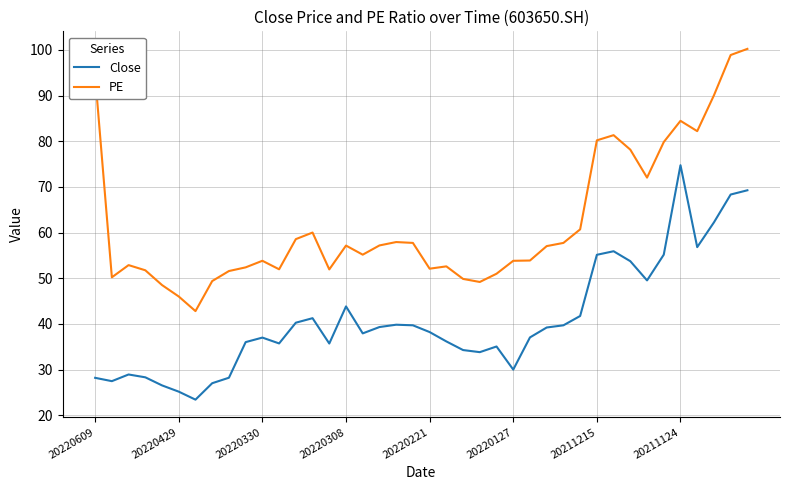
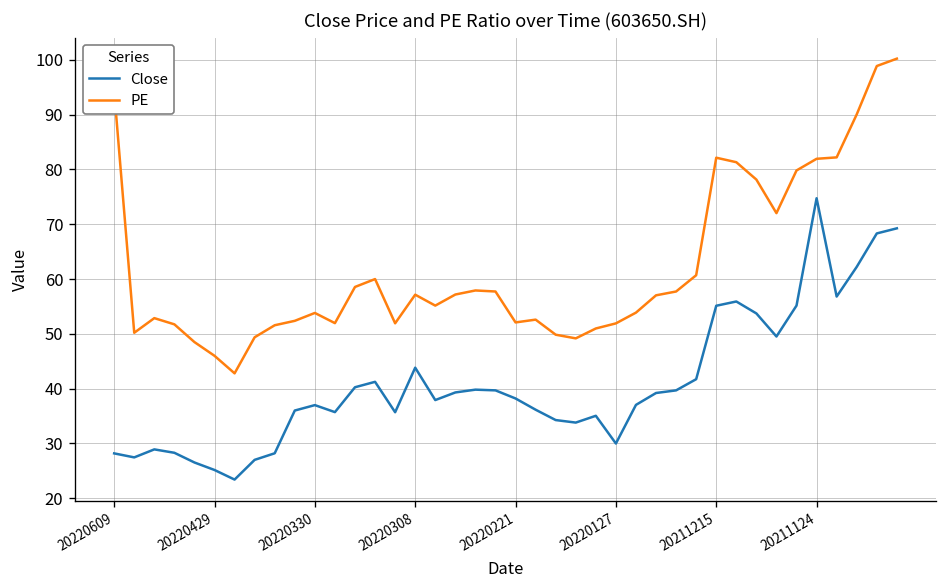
PE, 20220127: 54 -> 52
PE, 20211215: 80 -> 82
PE, 20211124: 84 -> 82
